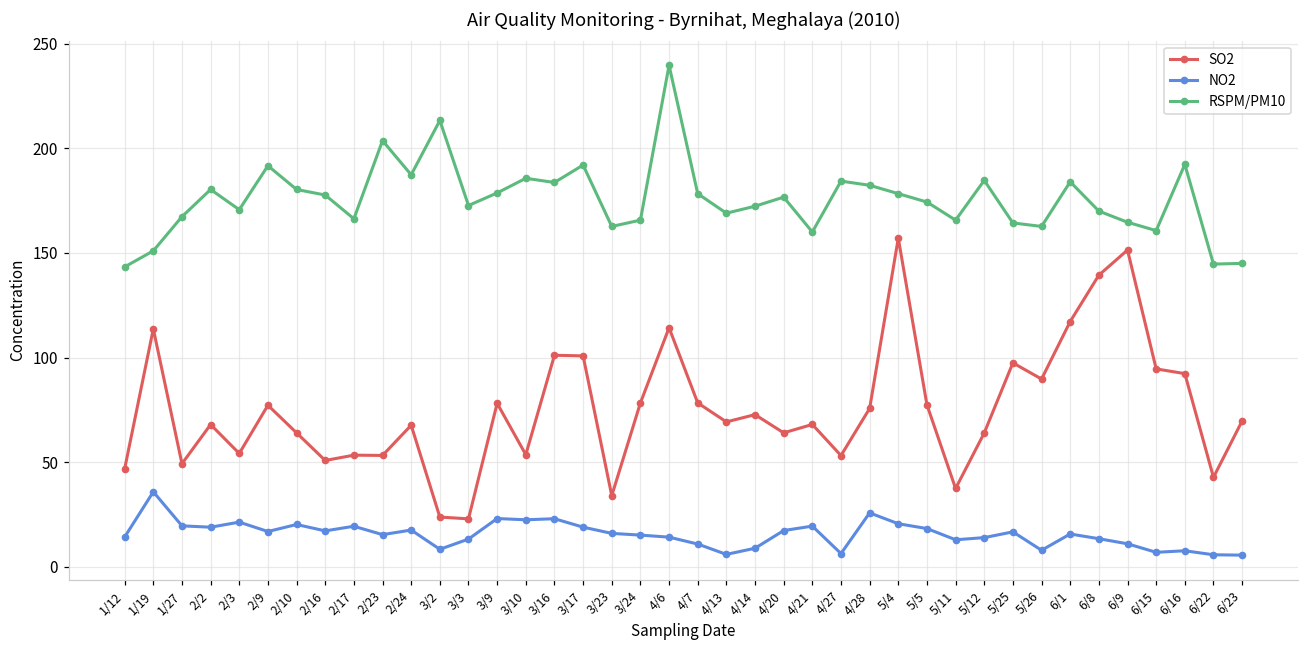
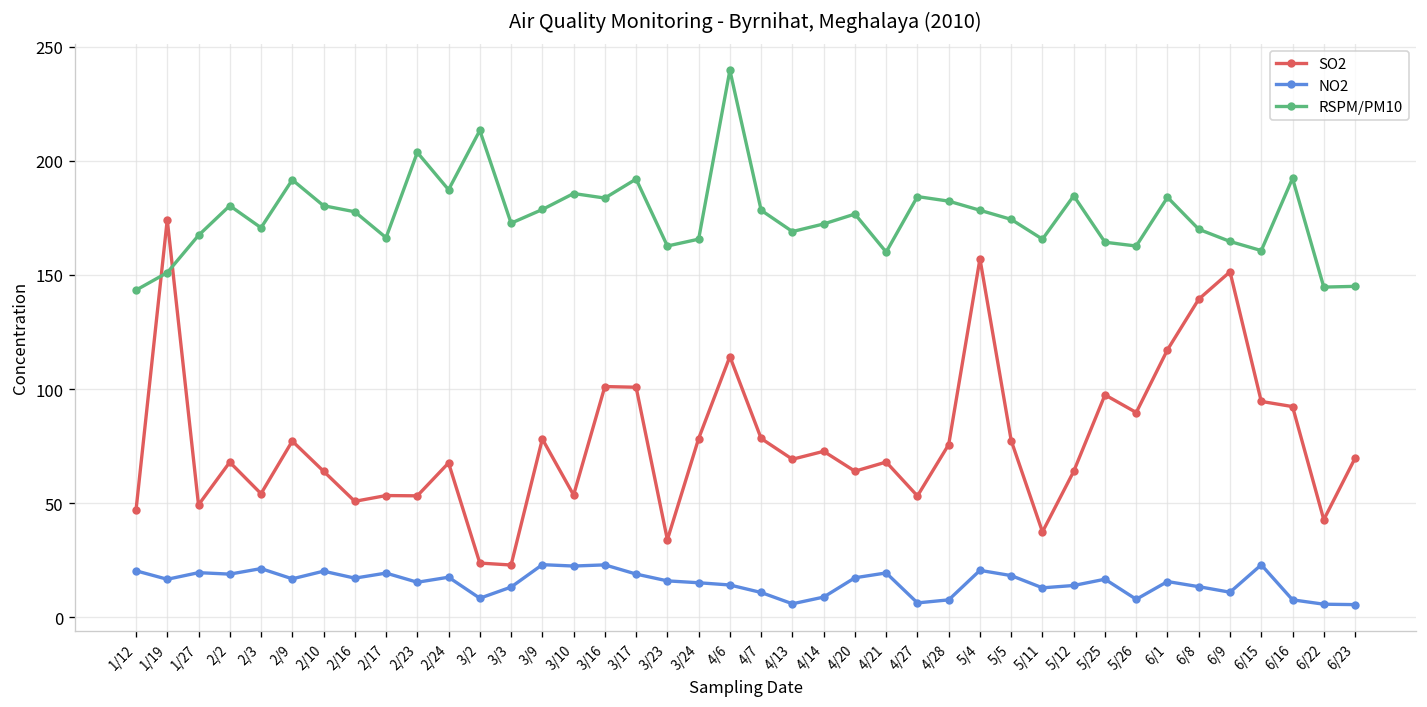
NO2, 1/12: 14 -> 20
SO2, 1/19: 114 -> 174
NO2, 1/19: 36 -> 17
NO2, 4/28: 26 -> 8
NO2, 6/15: 7 -> 23
